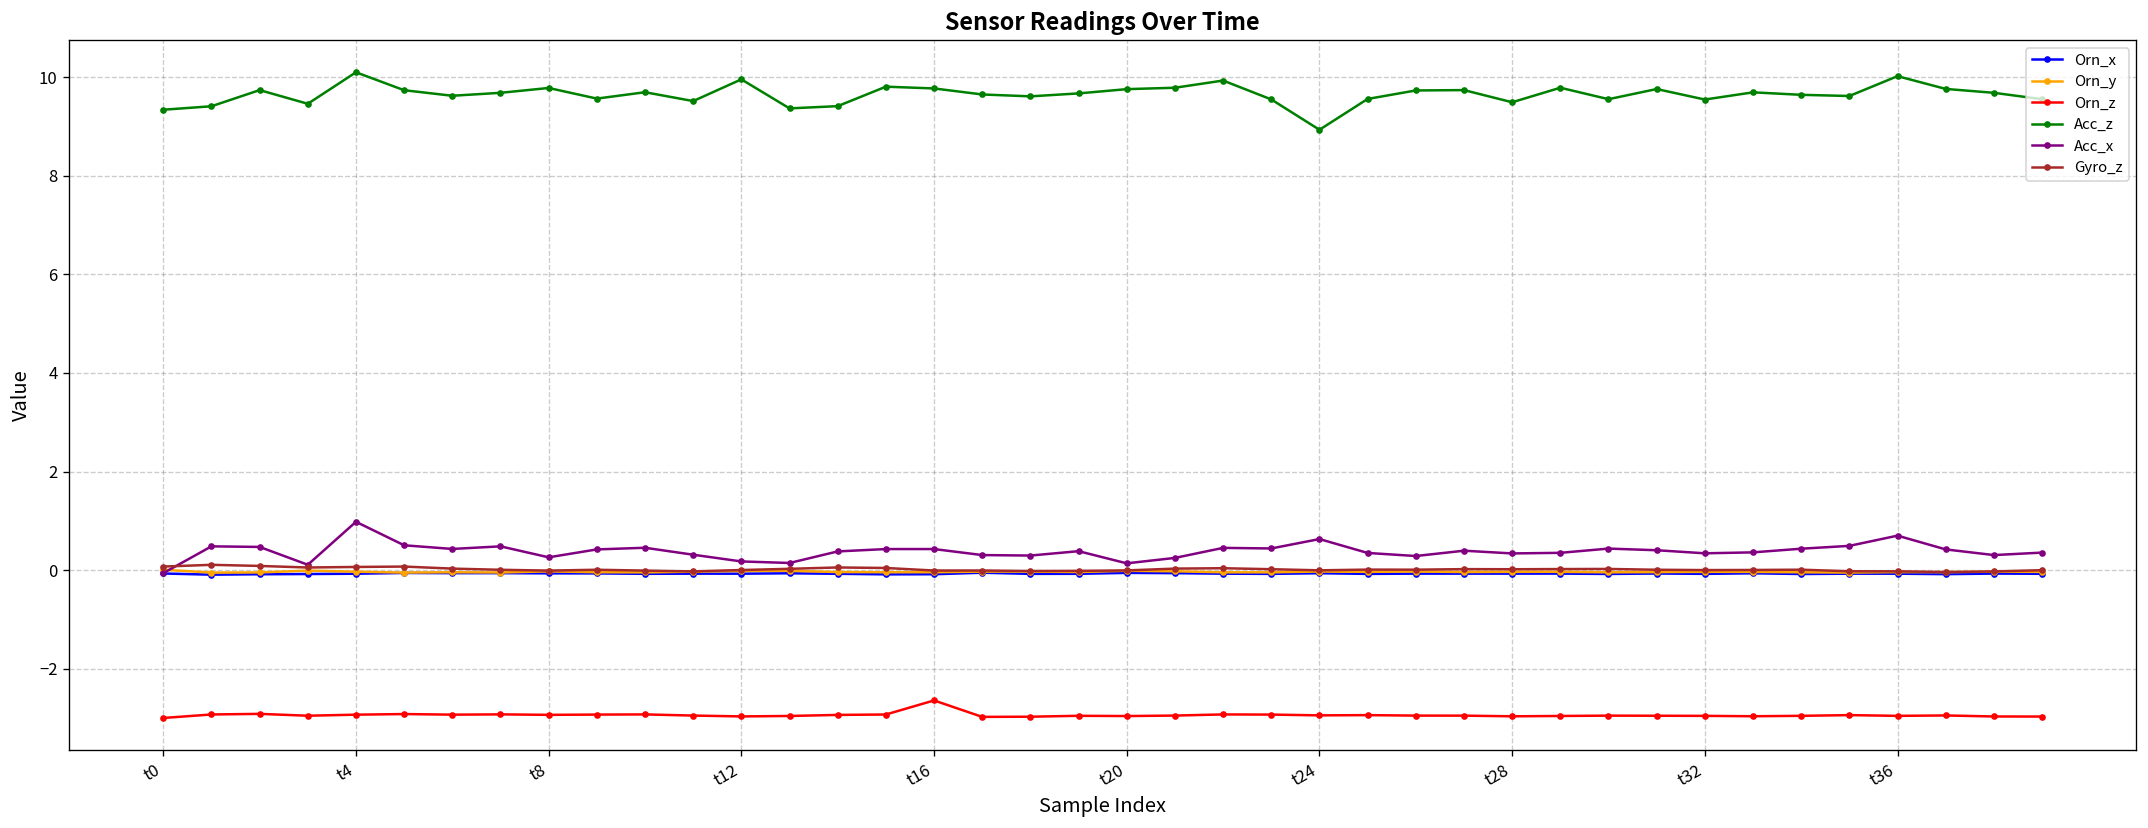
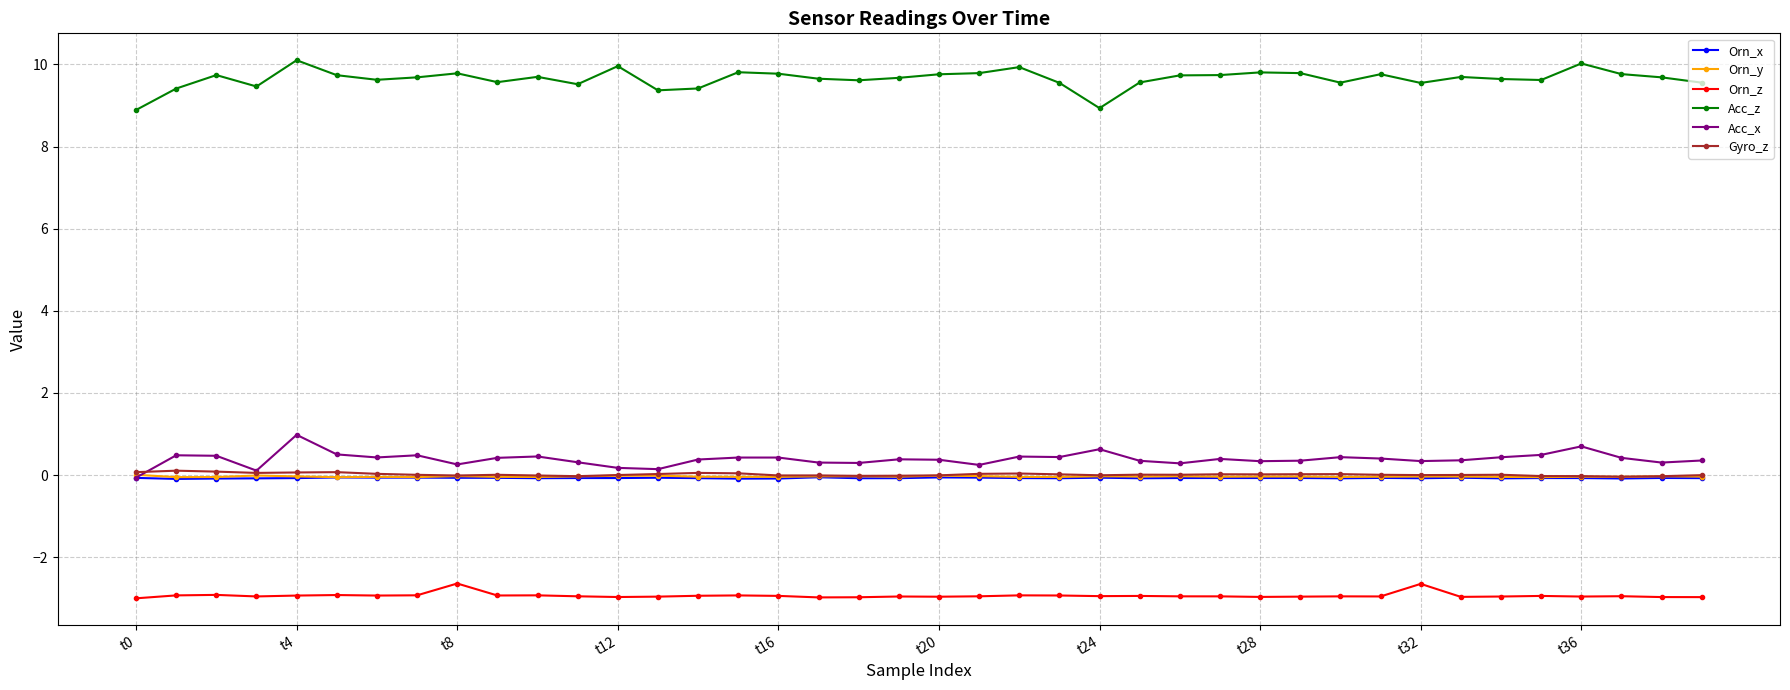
Acc_z, t0: 9.3 -> 8.9
Orn_z, t8: -2.9 -> -2.6
Orn_z, t16: -2.6 -> -2.9
Acc_x, t20: 0.1 -> 0.4
Acc_z, t28: 9.5 -> 9.8
Orn_z, t32: -3.0 -> -2.7
